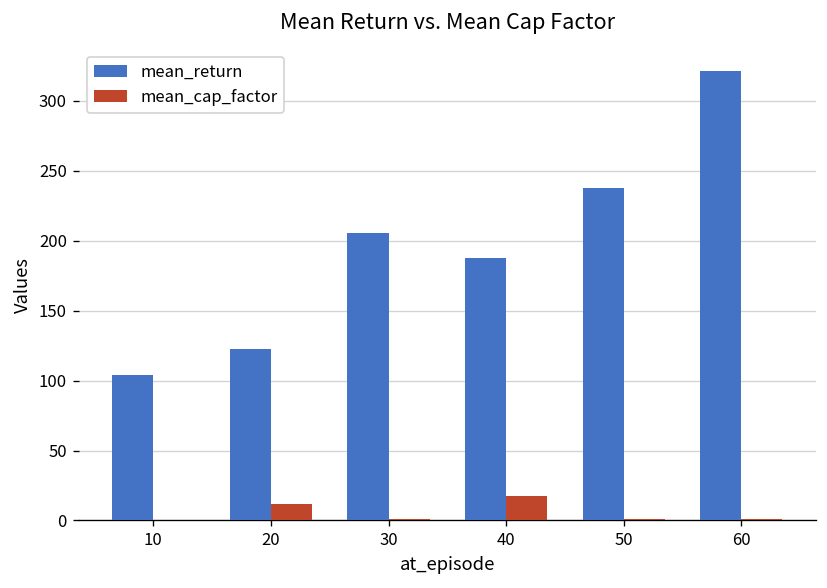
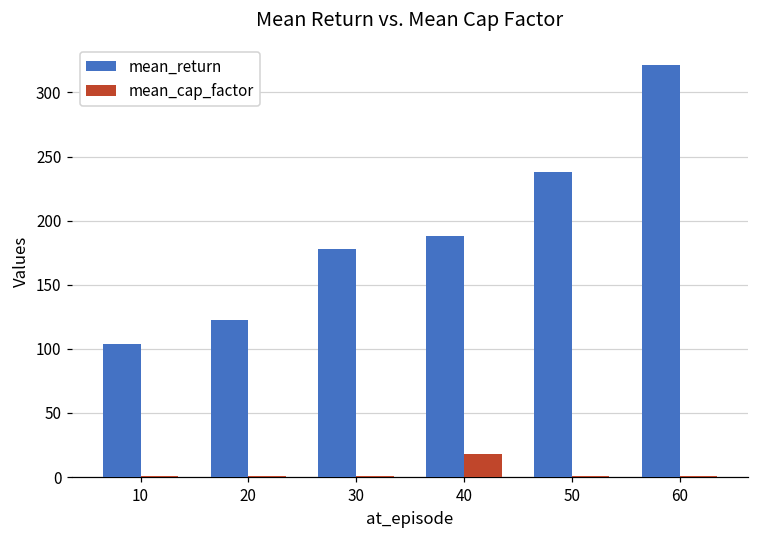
mean_cap_factor, 20: 11 -> 1
mean_return, 30: 205 -> 178
